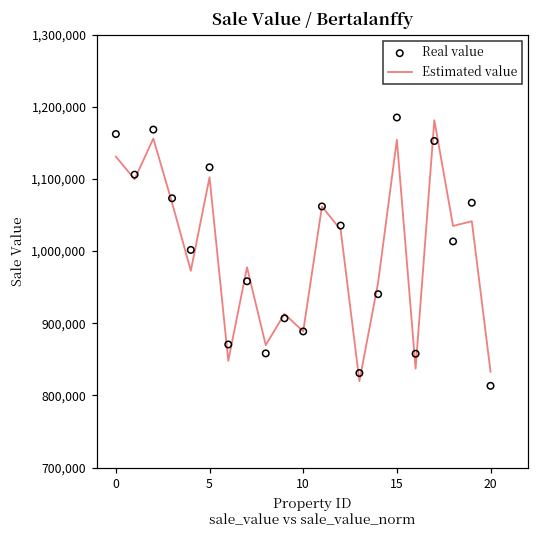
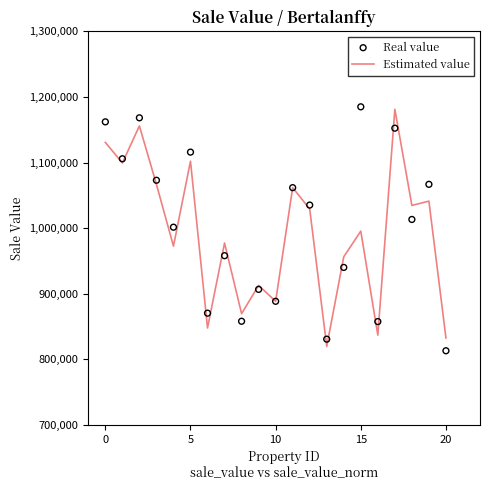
Estimated value, 15: 1,150,000 -> 1,000,000
